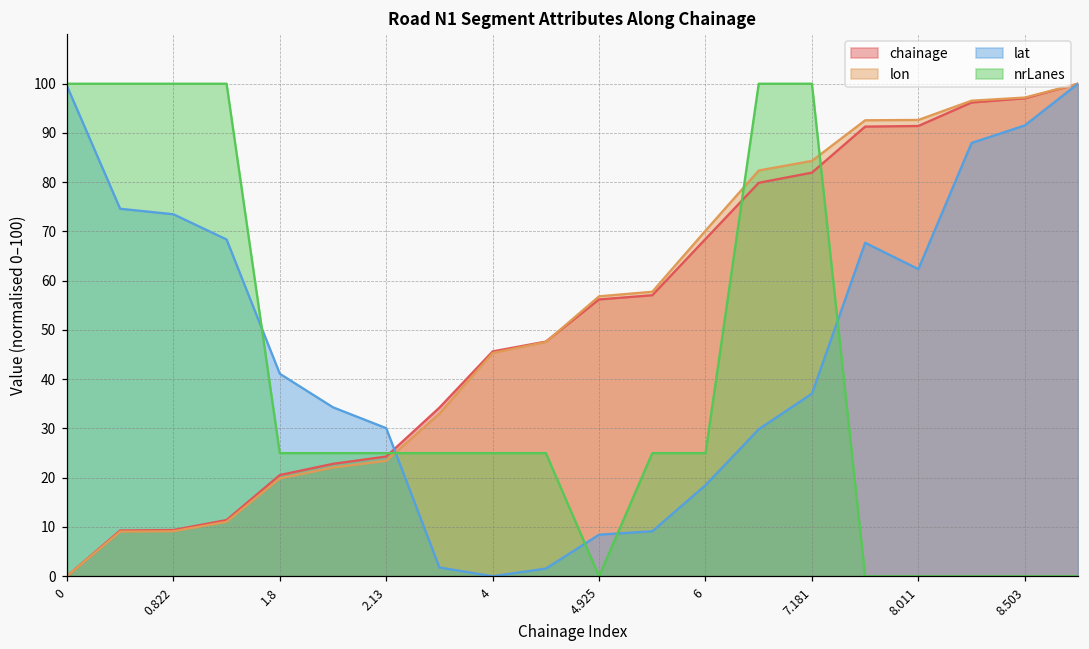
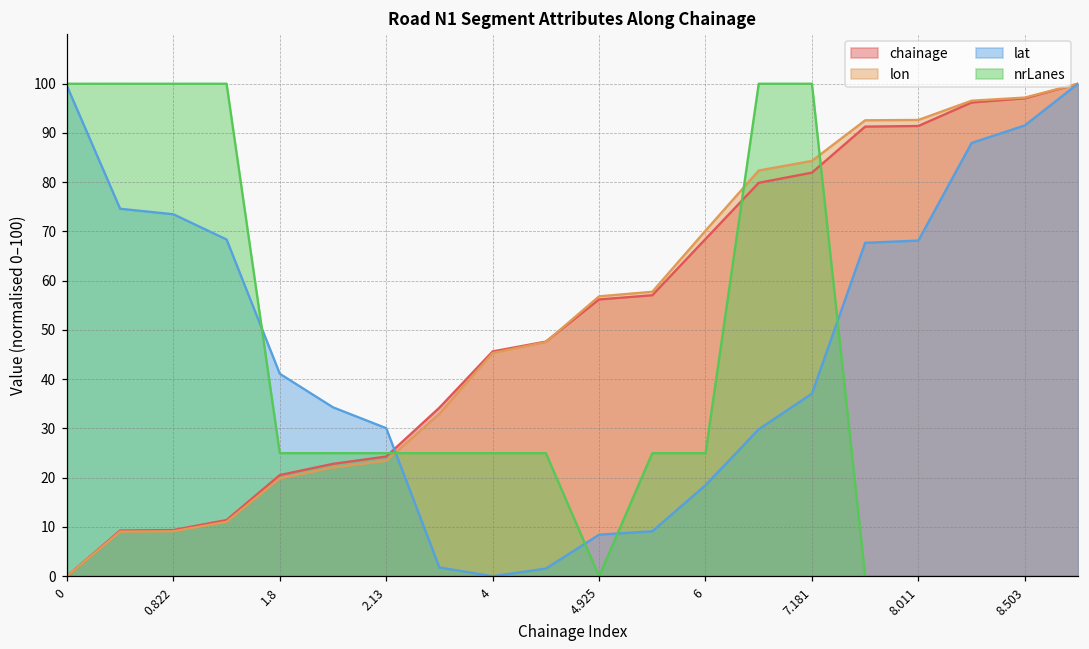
lat, 8.011: 62 -> 68
